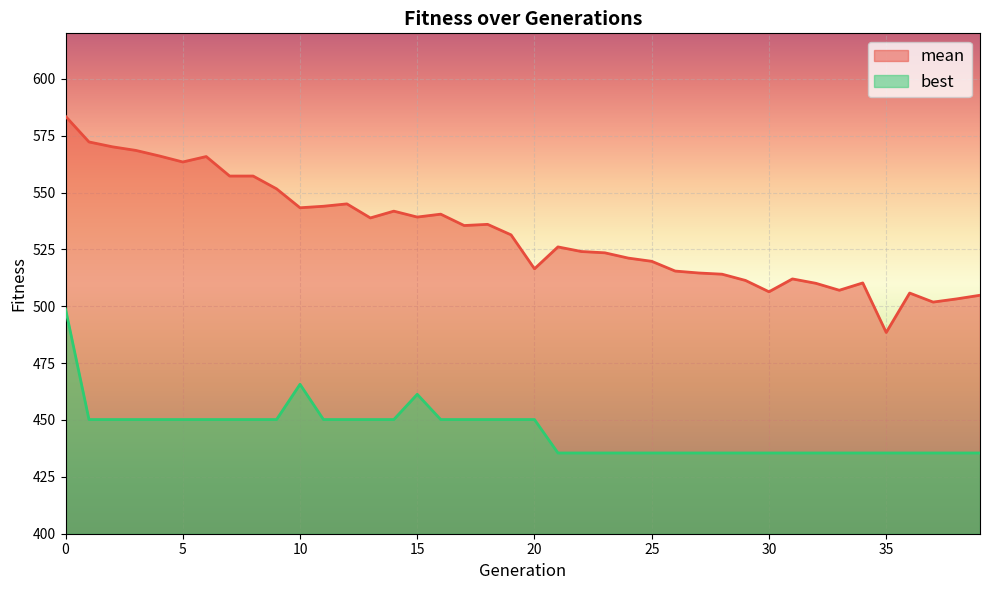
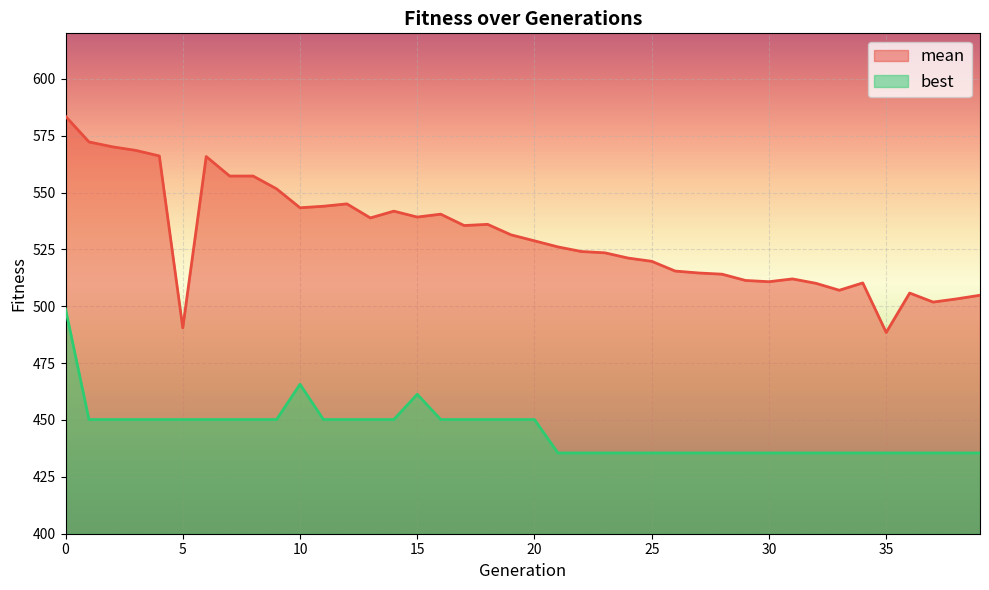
mean, 5: 563 -> 491
mean, 20: 516 -> 529
mean, 30: 506 -> 511
